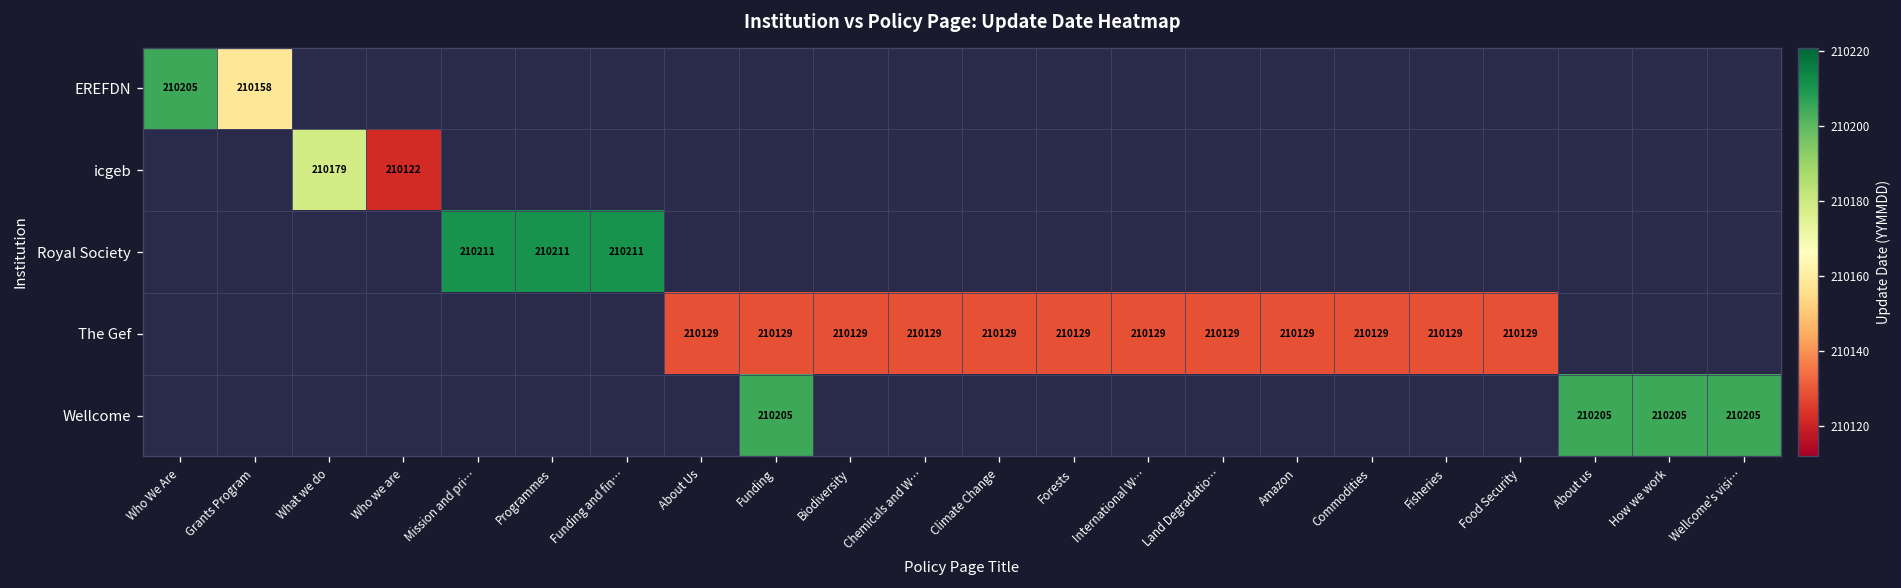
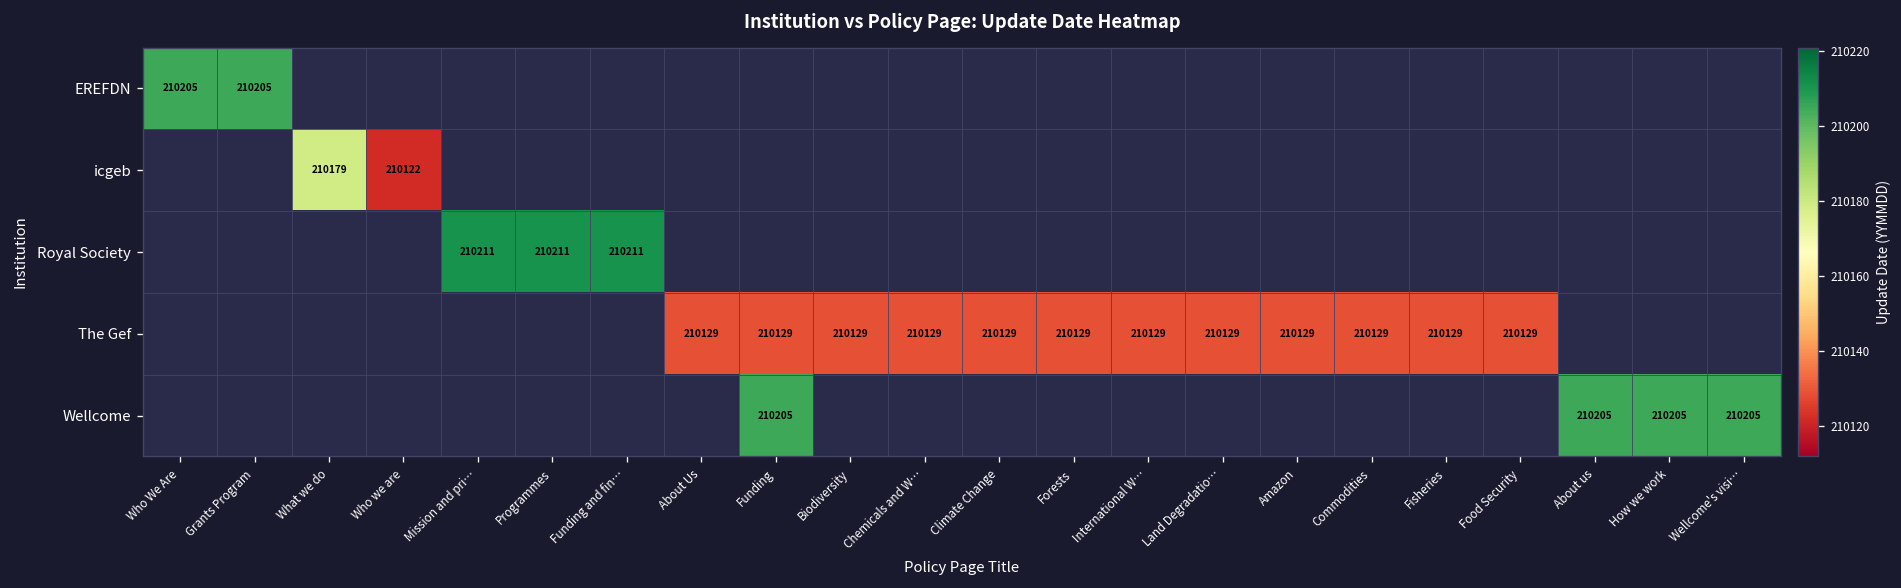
EREFDN, Grants Program: 210158 -> 210205
